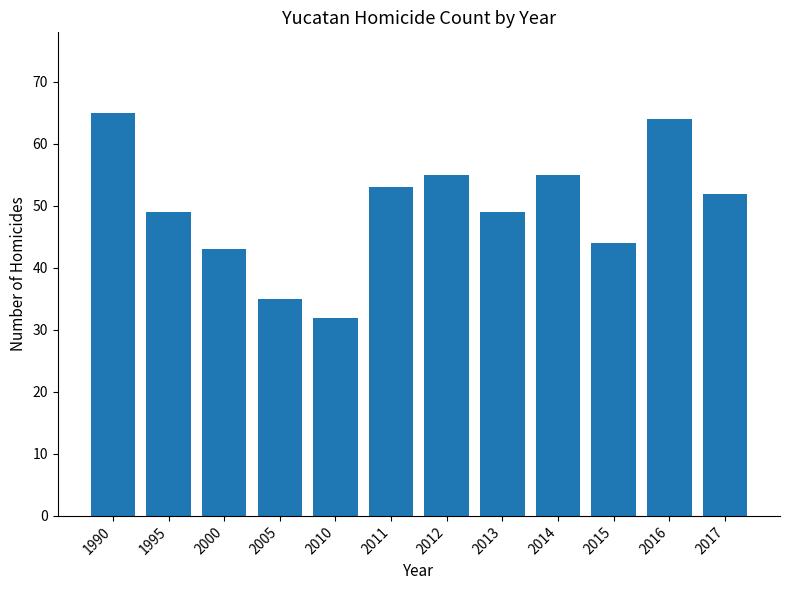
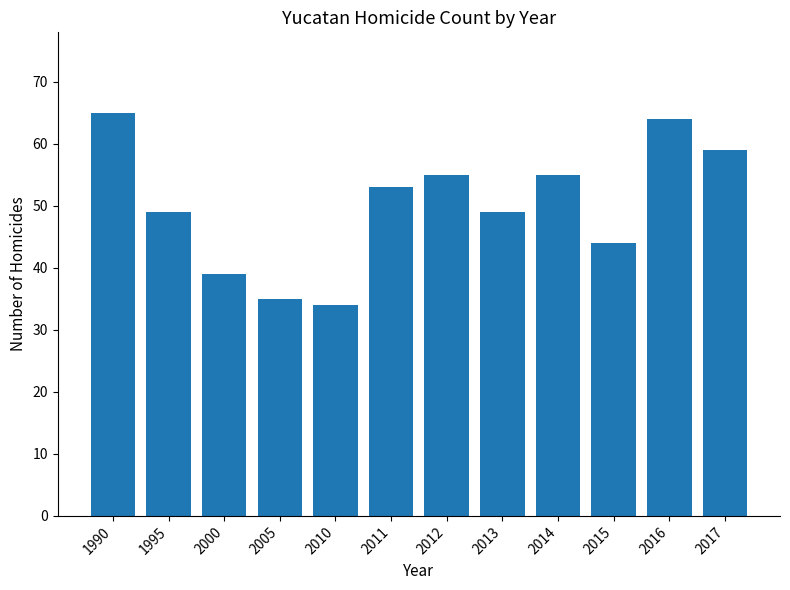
2000: 43 -> 39
2010: 32 -> 34
2017: 52 -> 59
